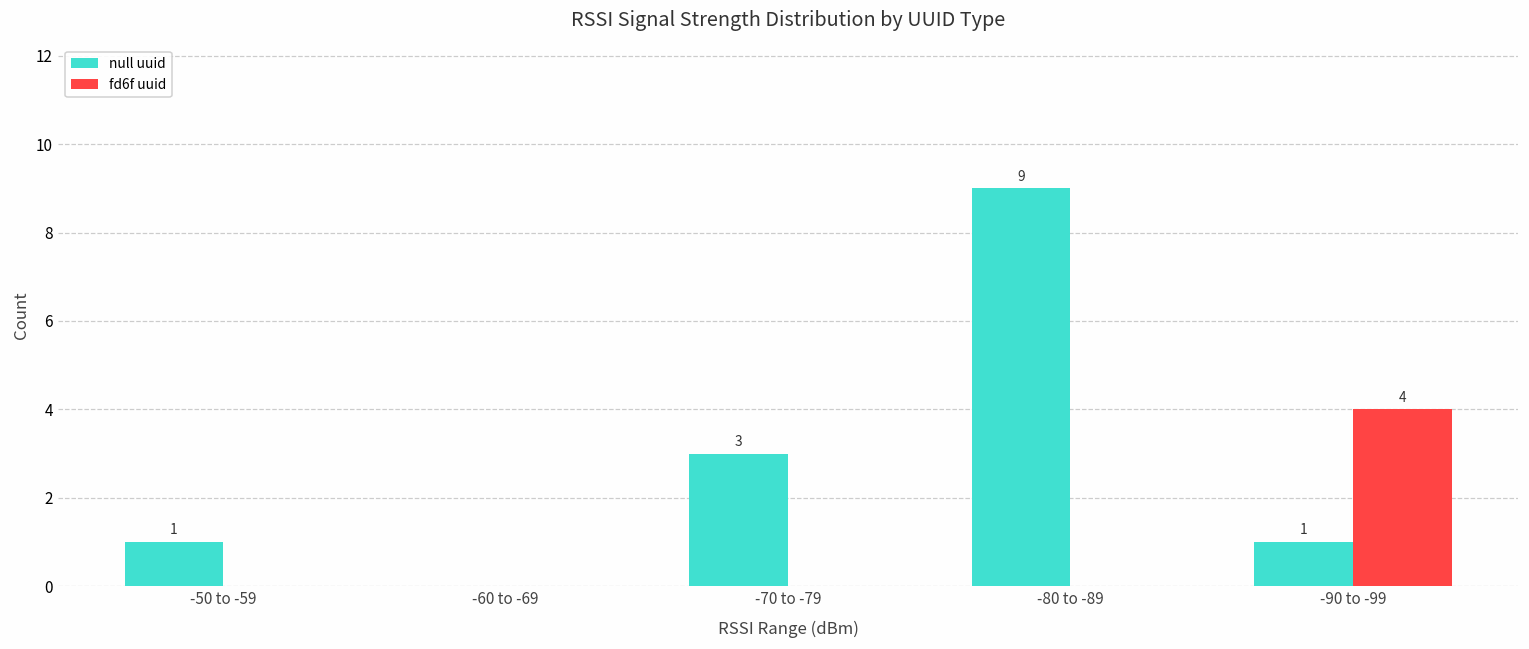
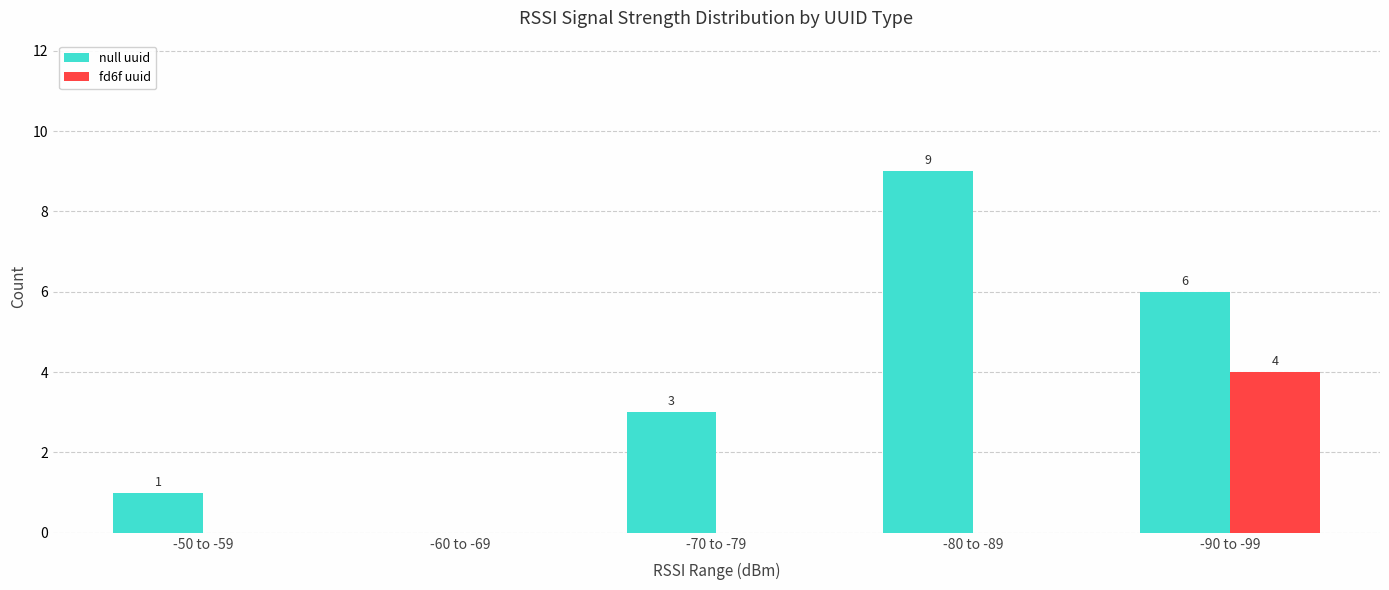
null uuid, -90 to -99: 1 -> 6
